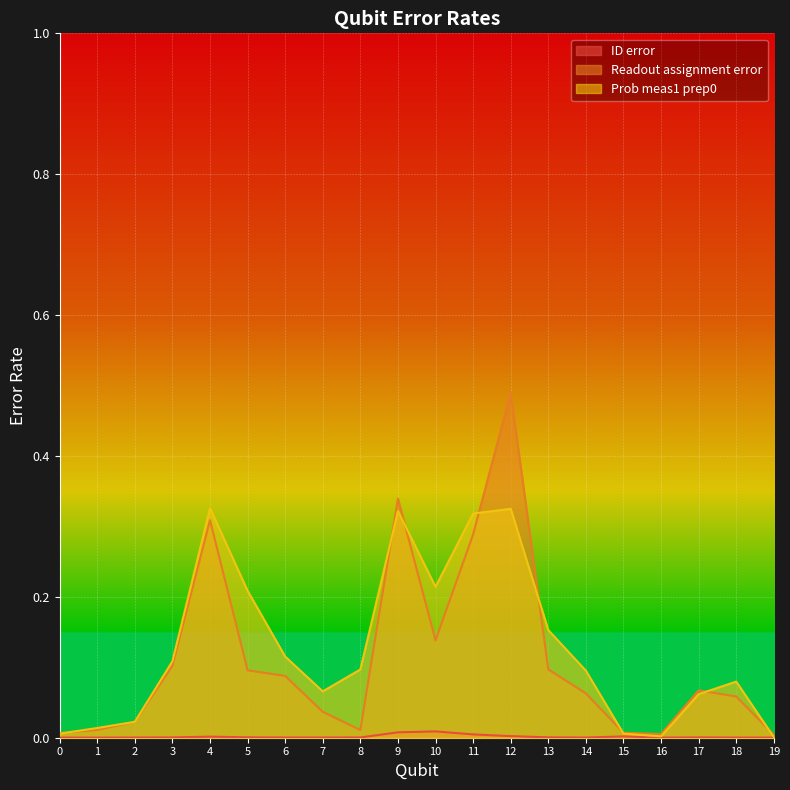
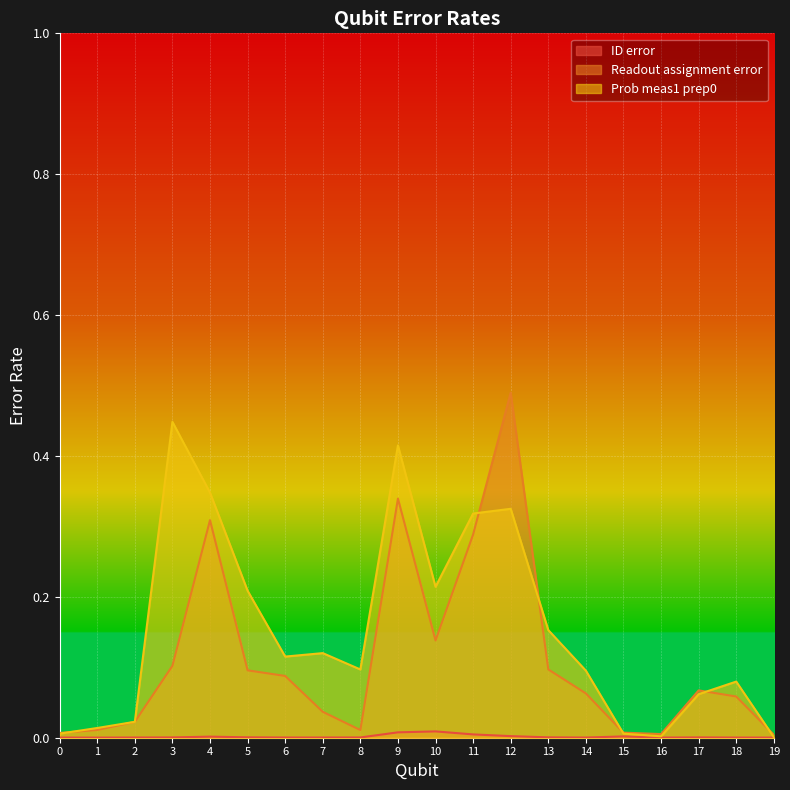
Prob meas1 prep0, 3: 0.11 -> 0.45
Prob meas1 prep0, 4: 0.33 -> 0.35
Prob meas1 prep0, 7: 0.07 -> 0.12
Prob meas1 prep0, 9: 0.32 -> 0.42
